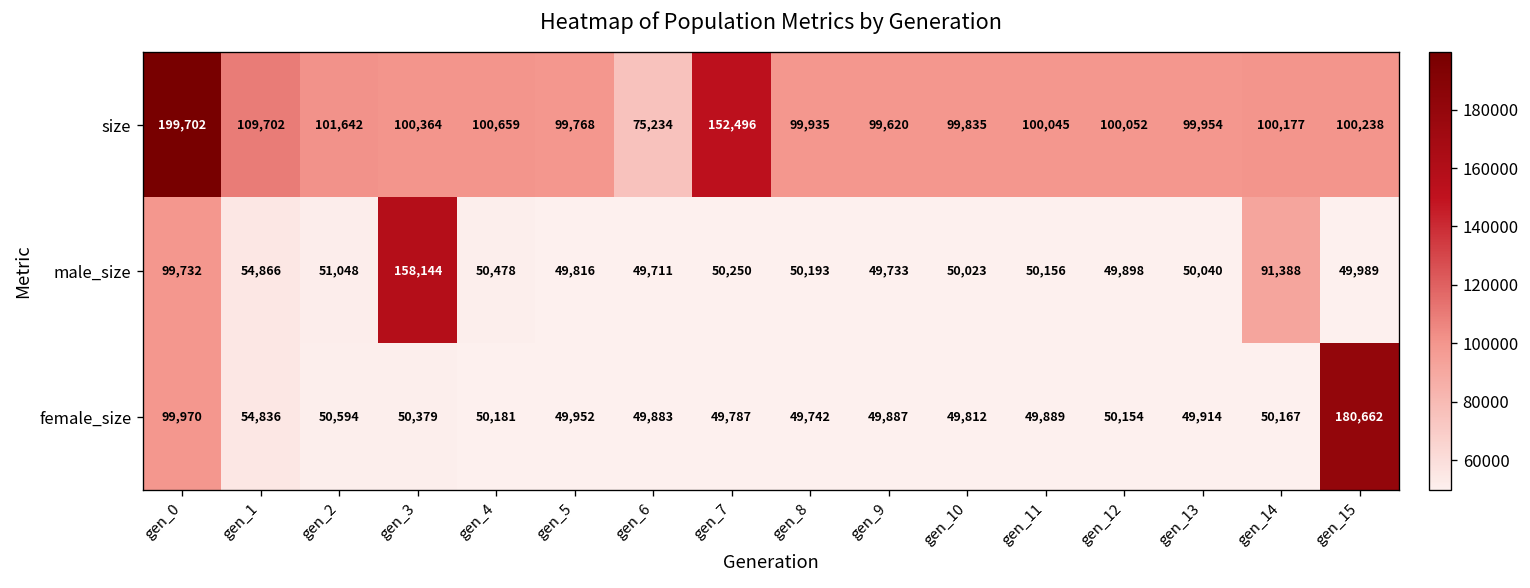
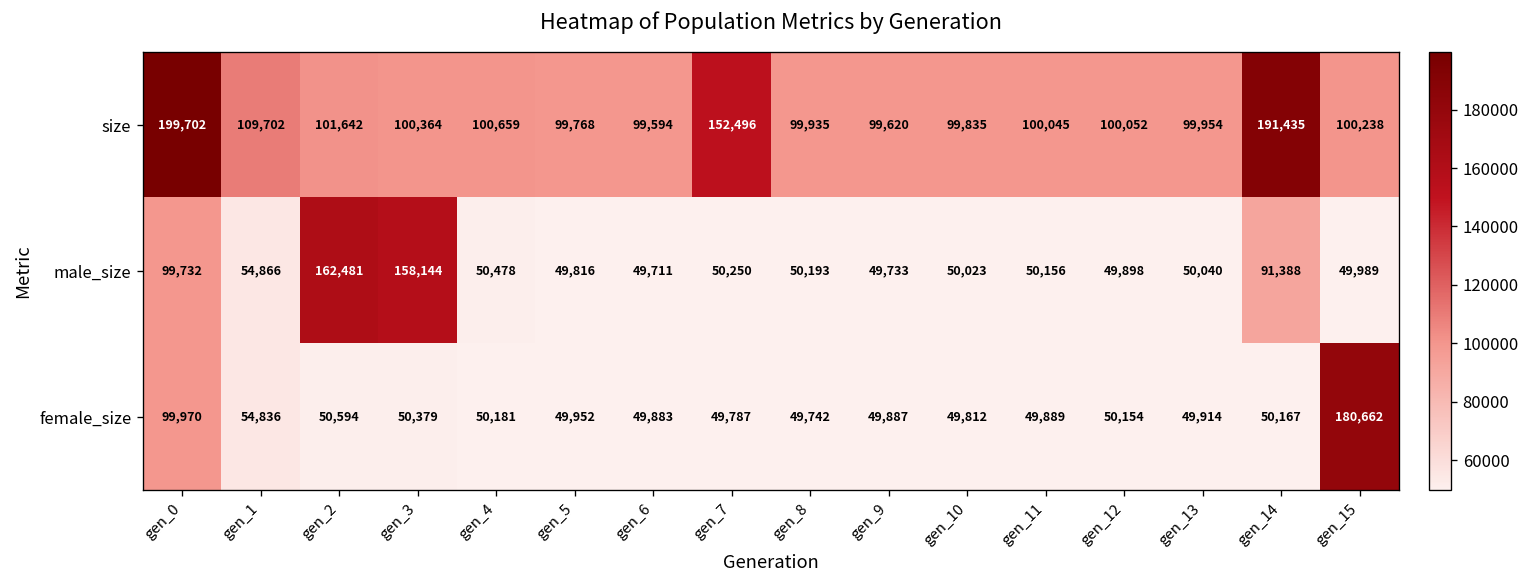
size, gen_6: 75,234 -> 99,594
size, gen_14: 100,177 -> 191,435
male_size, gen_2: 51,048 -> 162,481
